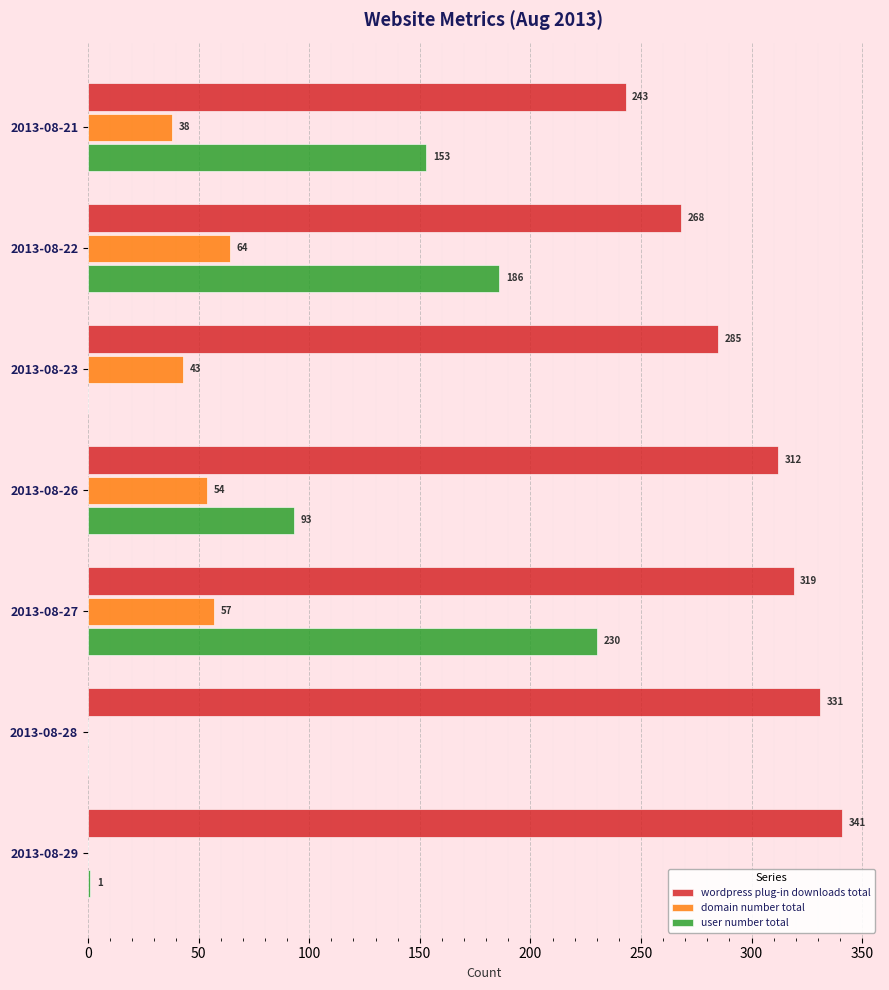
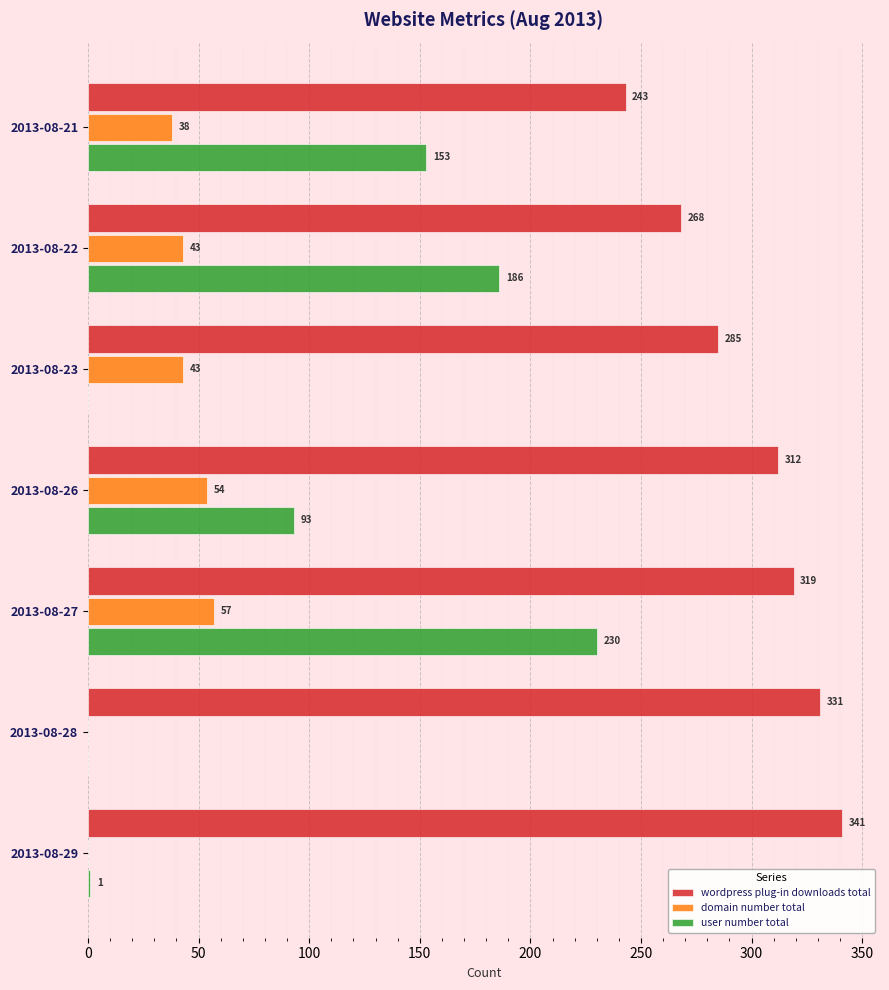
domain number total, 2013-08-22: 64 -> 43
